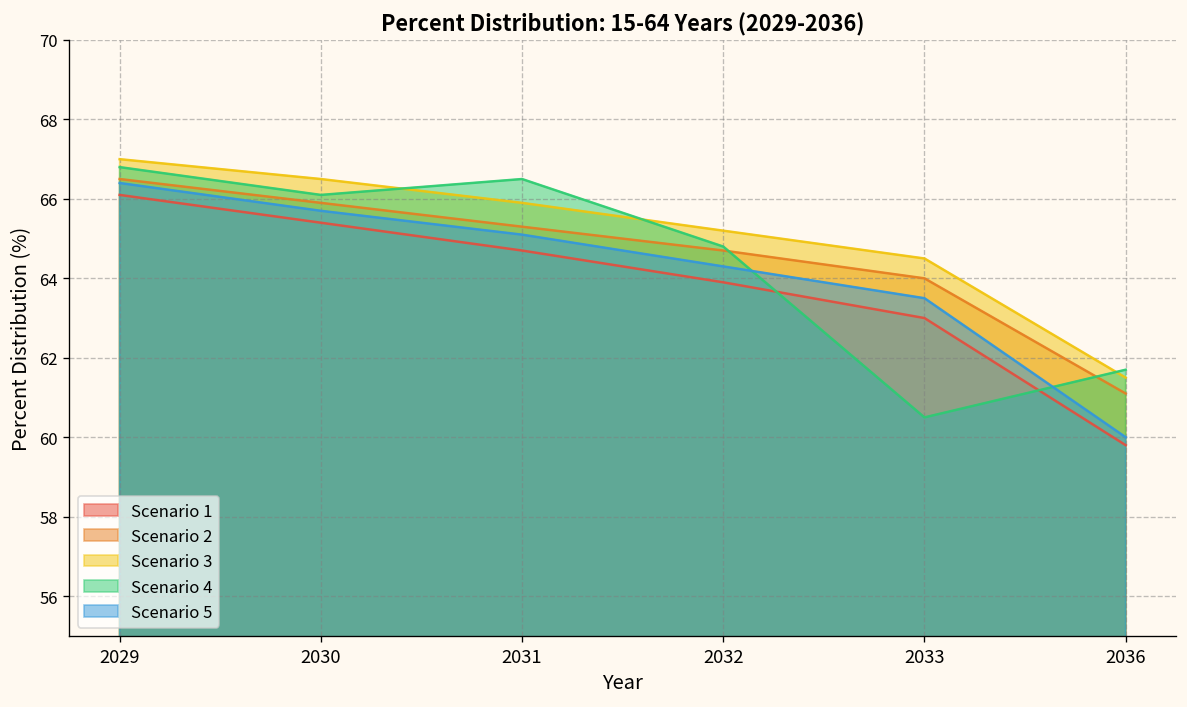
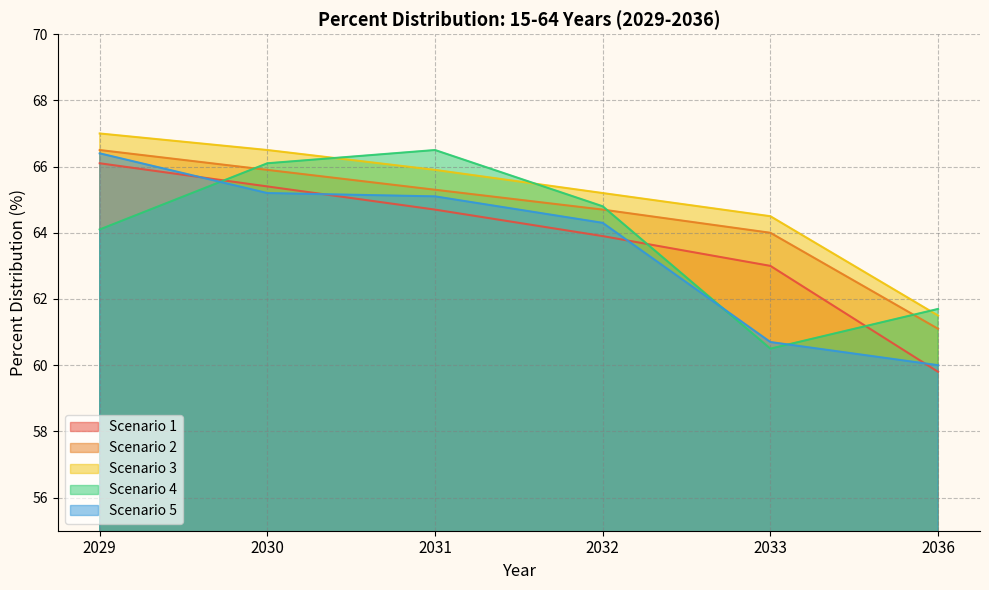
Scenario 4, 2029: 66.8 -> 64.1
Scenario 5, 2030: 65.7 -> 65.2
Scenario 5, 2033: 63.5 -> 60.7
